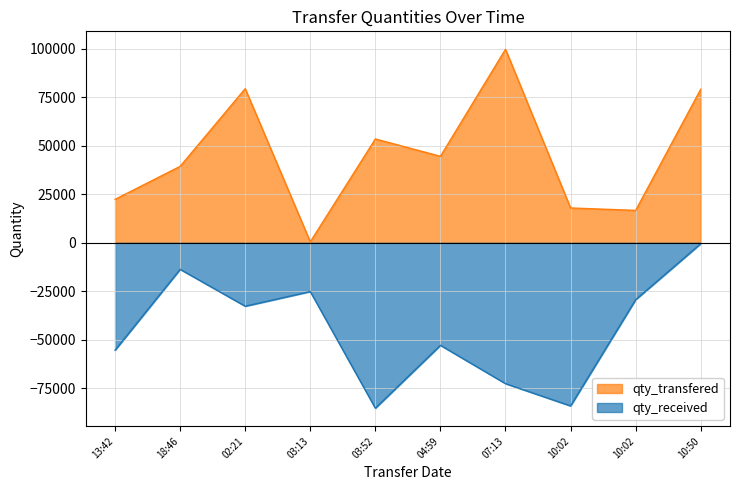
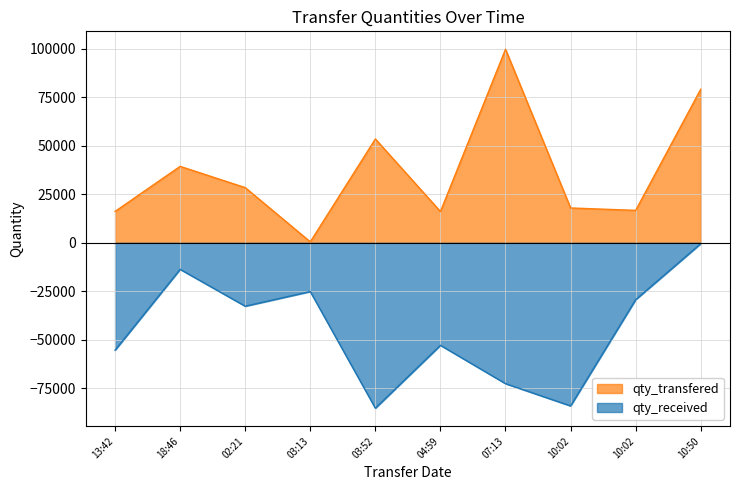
qty_transfered, 13:42: 22000 -> 16000
qty_transfered, 02:21: 79000 -> 28000
qty_transfered, 04:59: 45000 -> 16000
